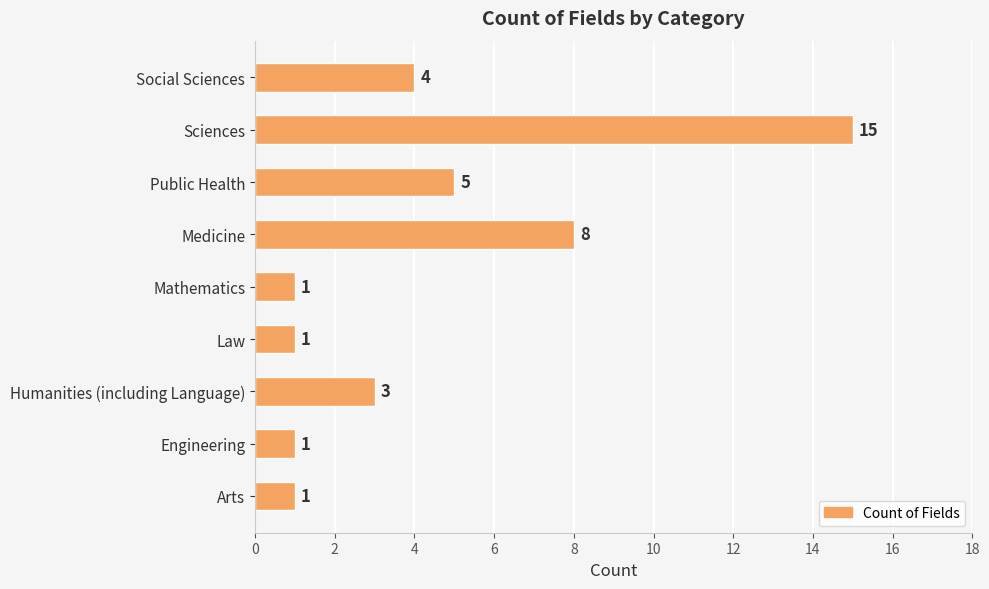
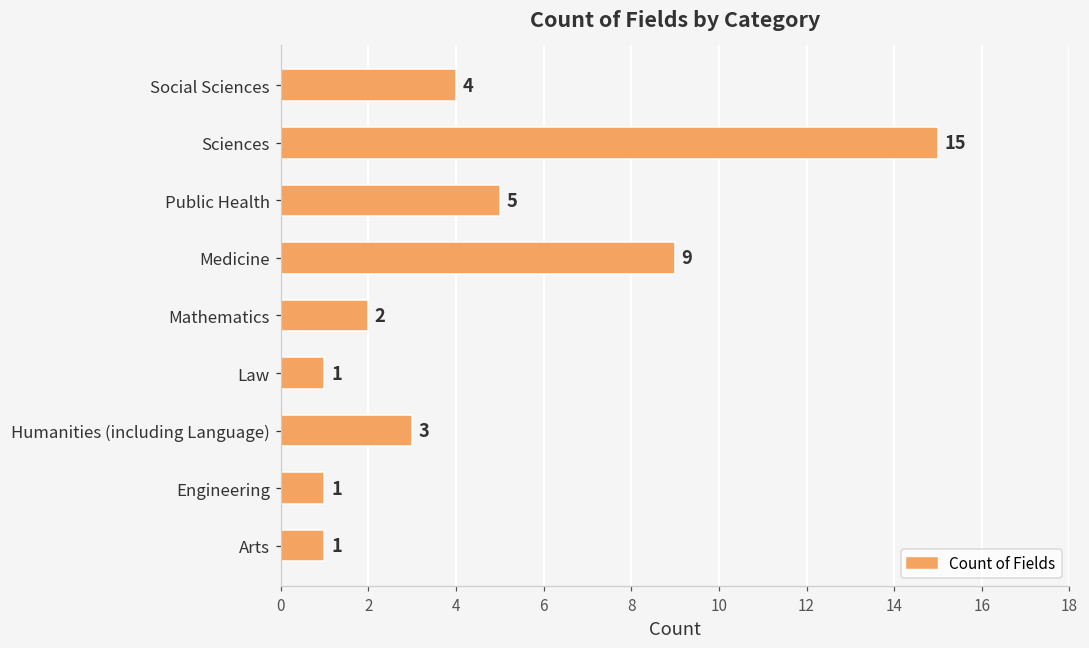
Medicine: 8 -> 9
Mathematics: 1 -> 2
